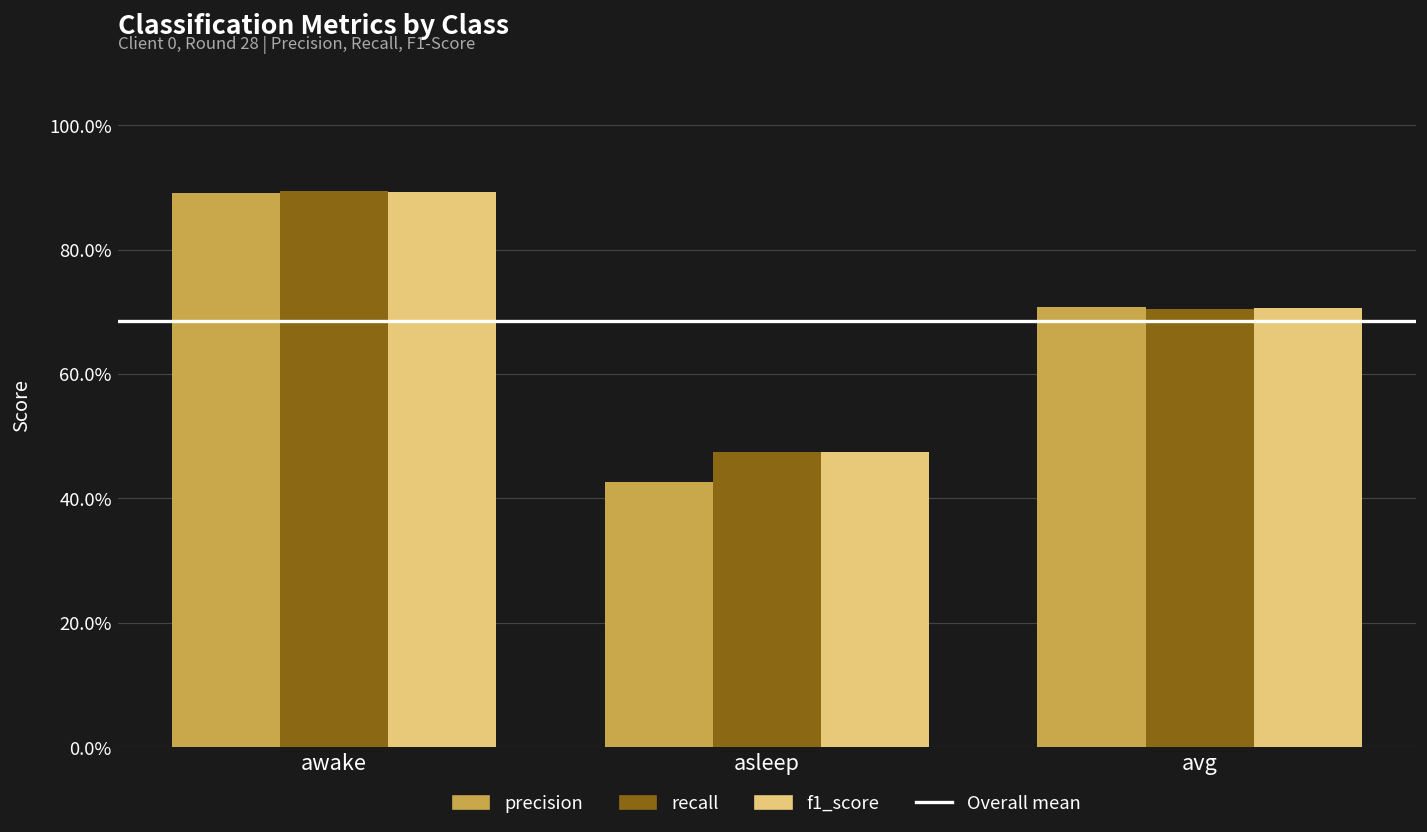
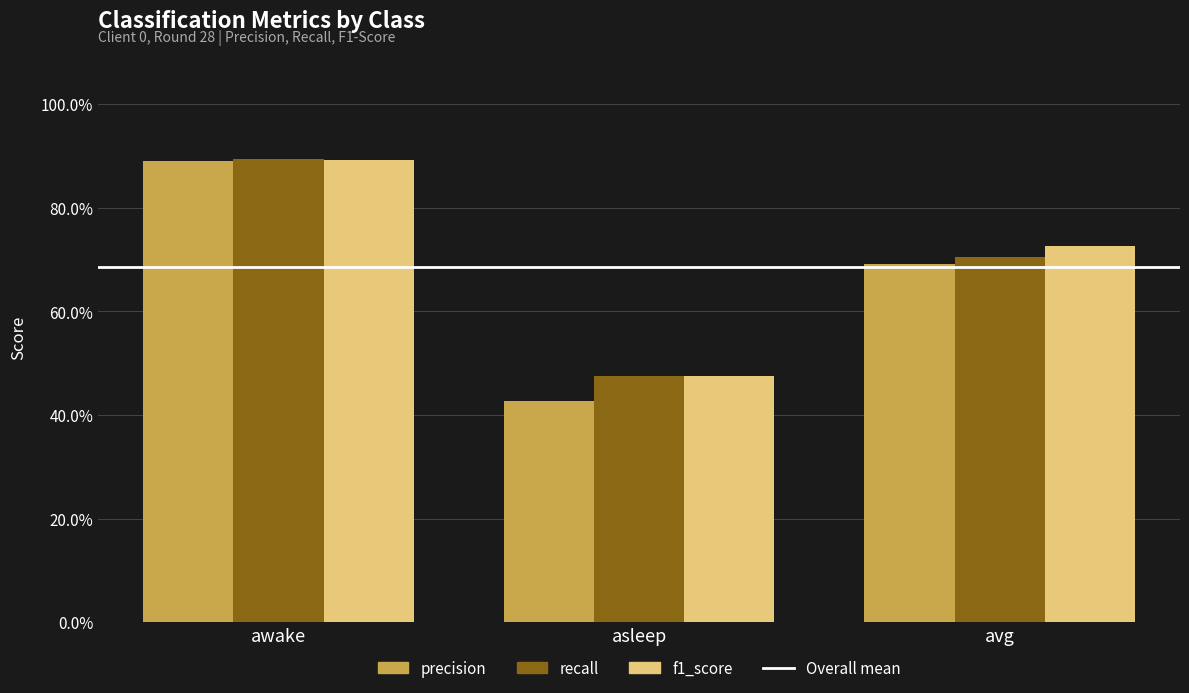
precision, avg: 71% -> 69%
f1_score, avg: 71% -> 73%
